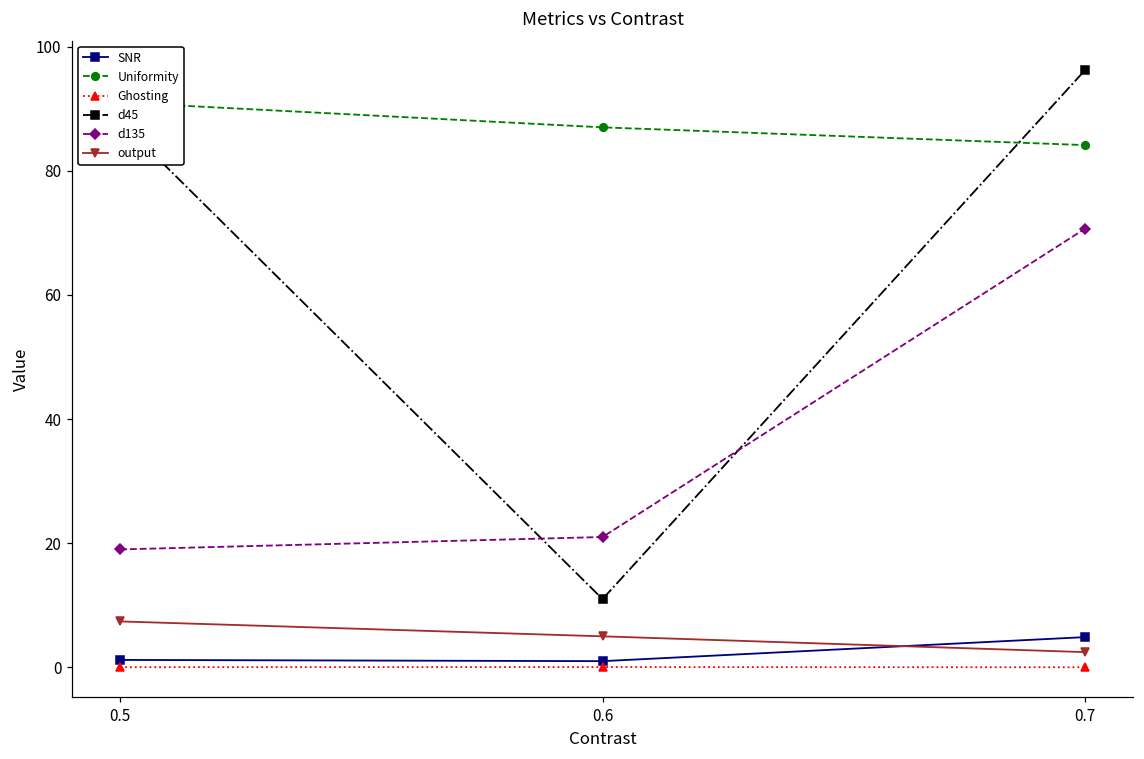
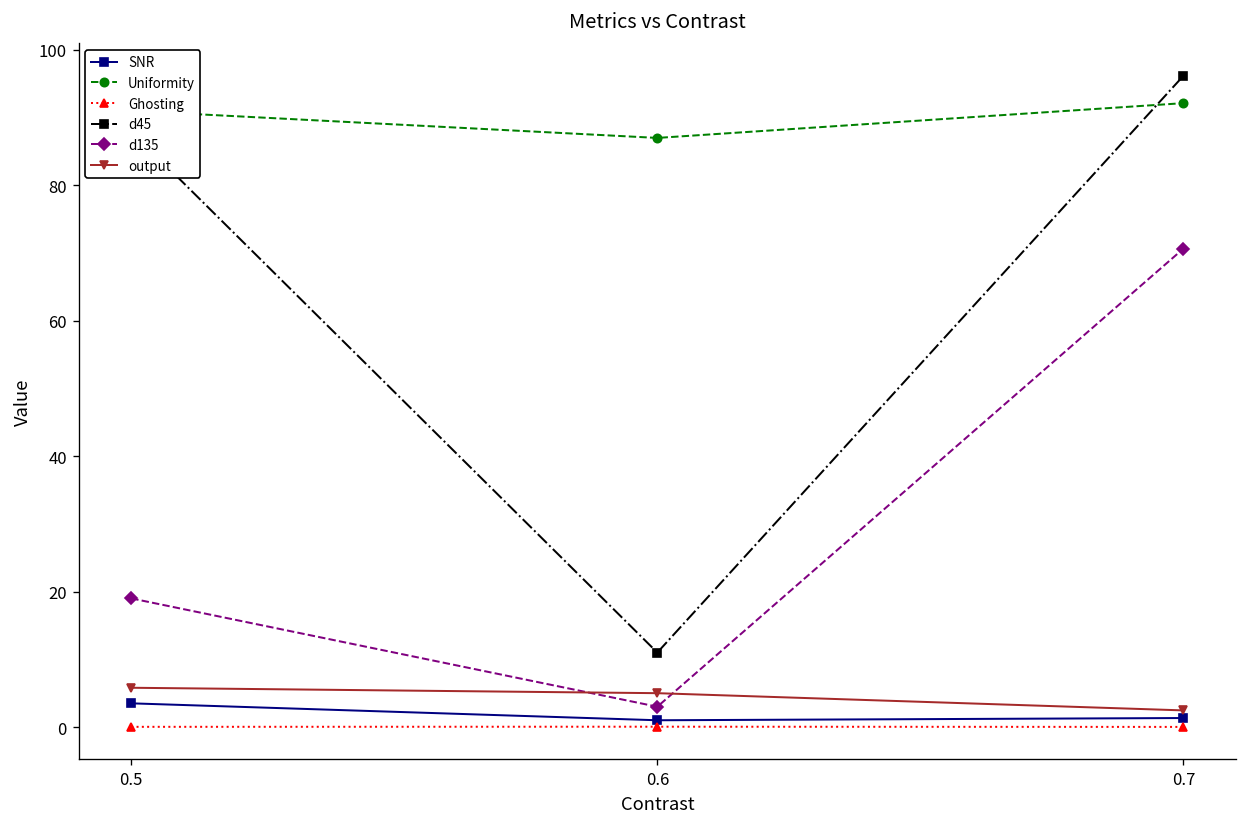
SNR, 0.5: 1 -> 4
output, 0.5: 7 -> 6
d135, 0.6: 21 -> 3
SNR, 0.7: 5 -> 1
Uniformity, 0.7: 84 -> 92
